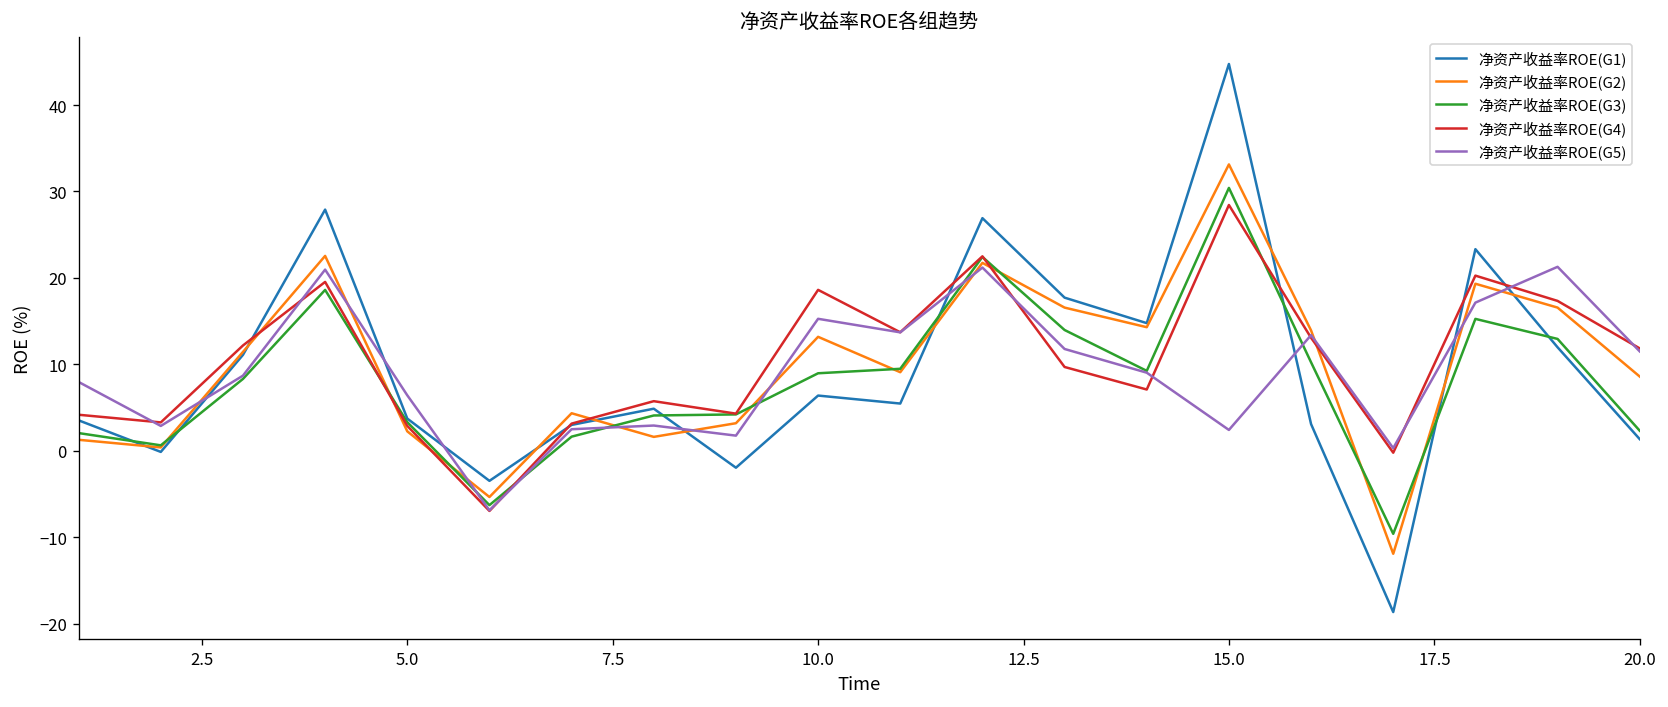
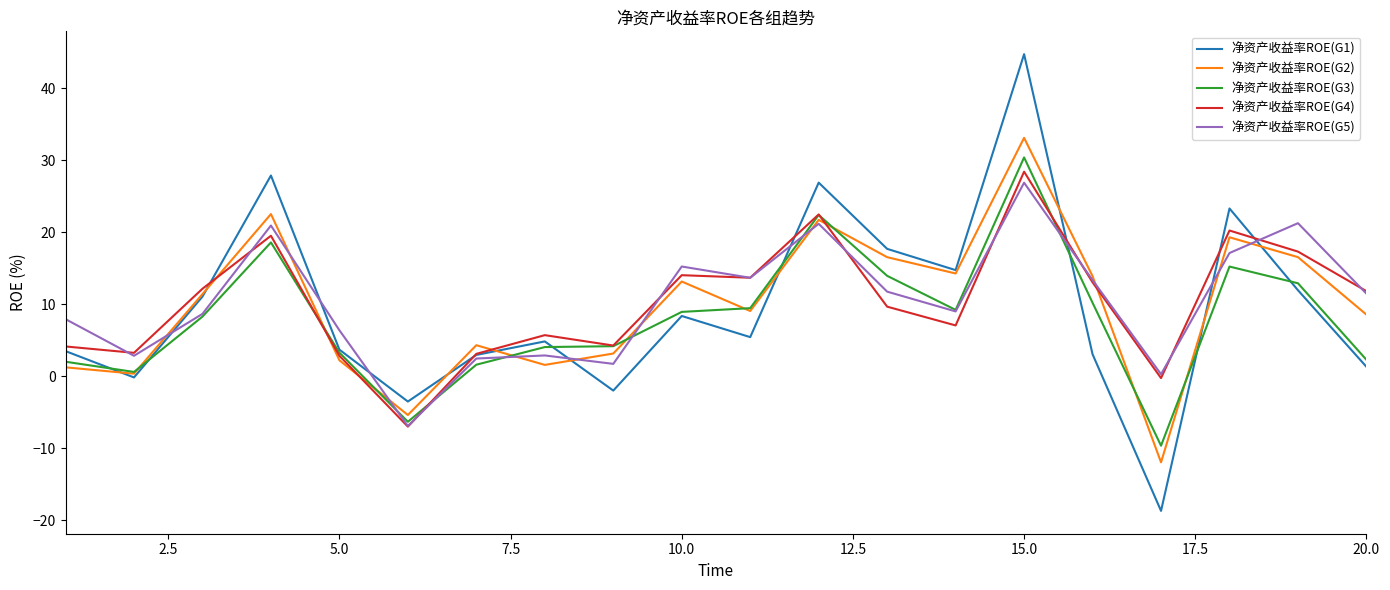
净资产收益率ROE(G1), 10.0: 6 -> 8
净资产收益率ROE(G4), 10.0: 19 -> 14
净资产收益率ROE(G5), 15.0: 2 -> 27
